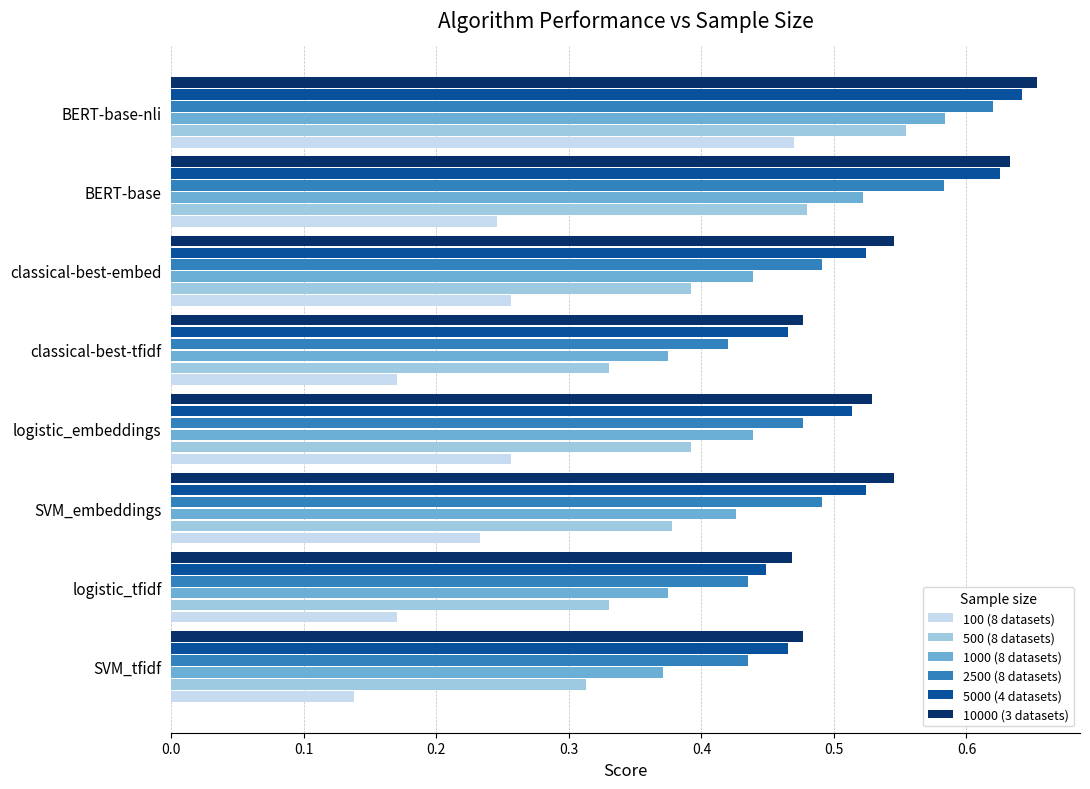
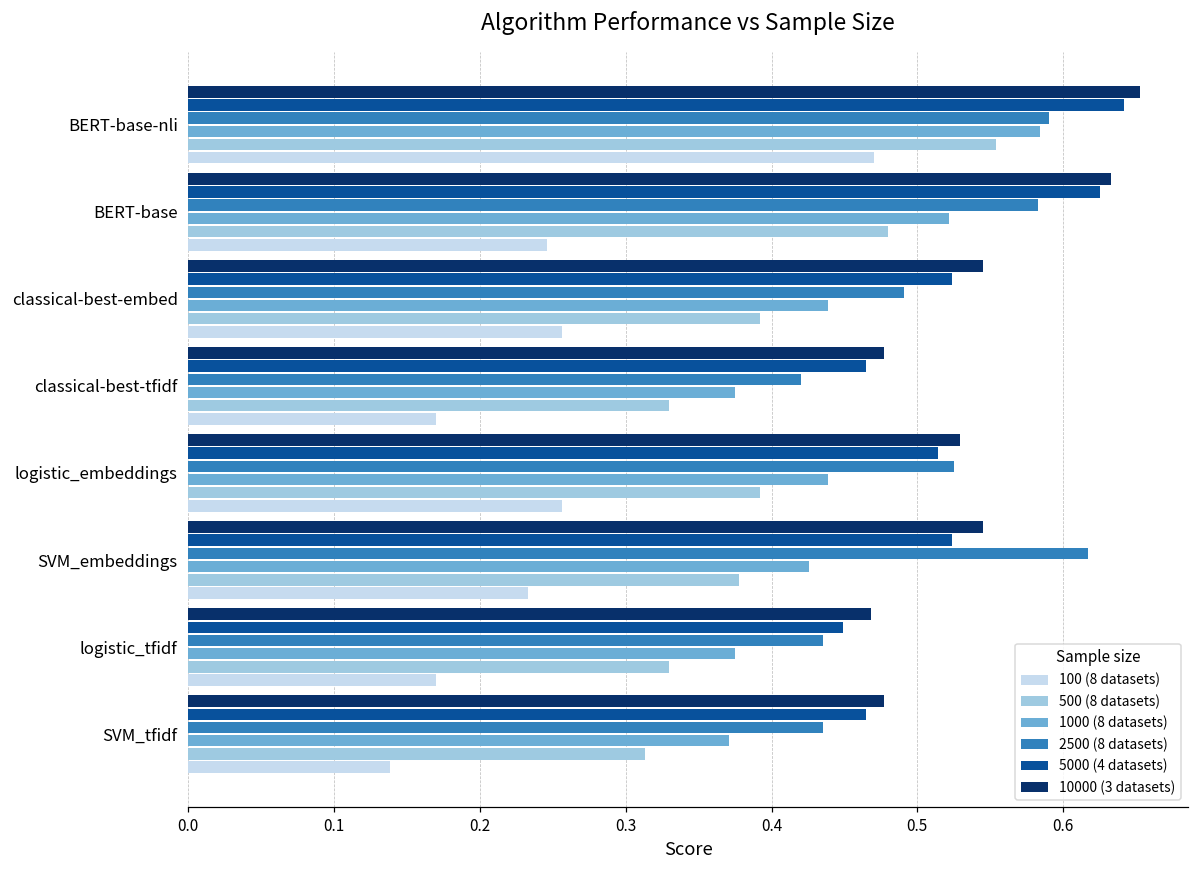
2500 (8 datasets), BERT-base-nli: 0.62 -> 0.59
2500 (8 datasets), logistic_embeddings: 0.477 -> 0.525
2500 (8 datasets), SVM_embeddings: 0.491 -> 0.617
